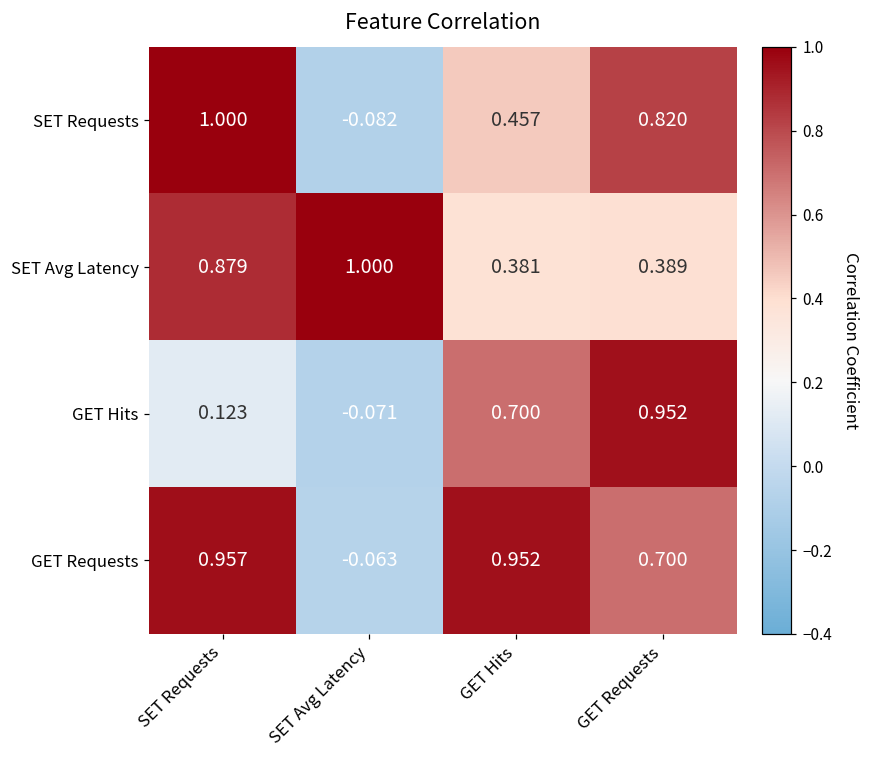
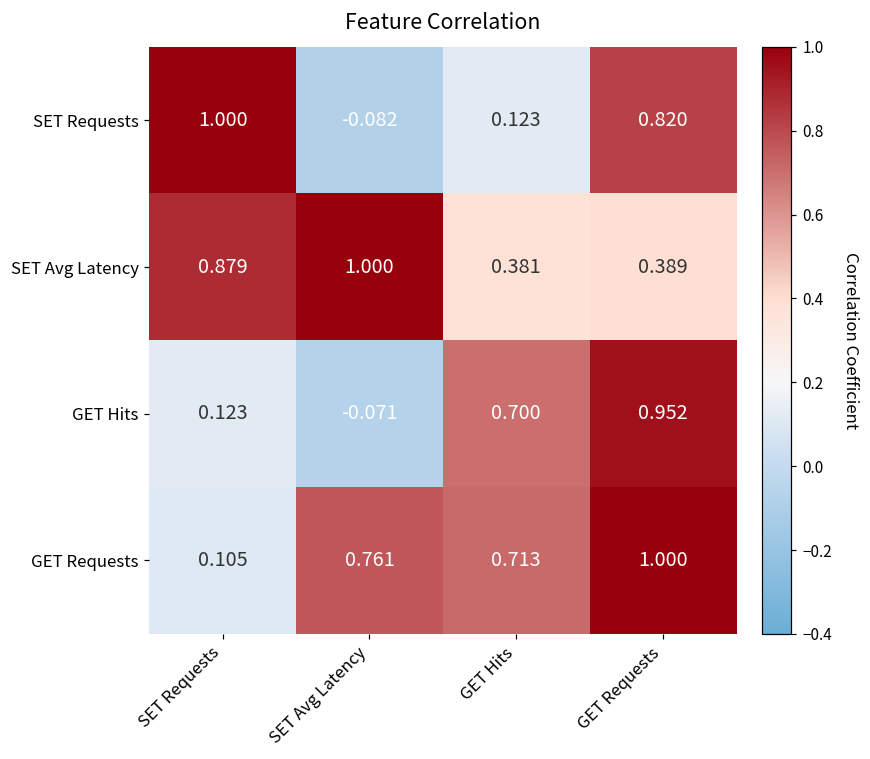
SET Requests, GET Hits: 0.457 -> 0.123
GET Requests, SET Requests: 0.957 -> 0.105
GET Requests, SET Avg Latency: -0.063 -> 0.761
GET Requests, GET Hits: 0.952 -> 0.713
GET Requests, GET Requests: 0.700 -> 1.000
